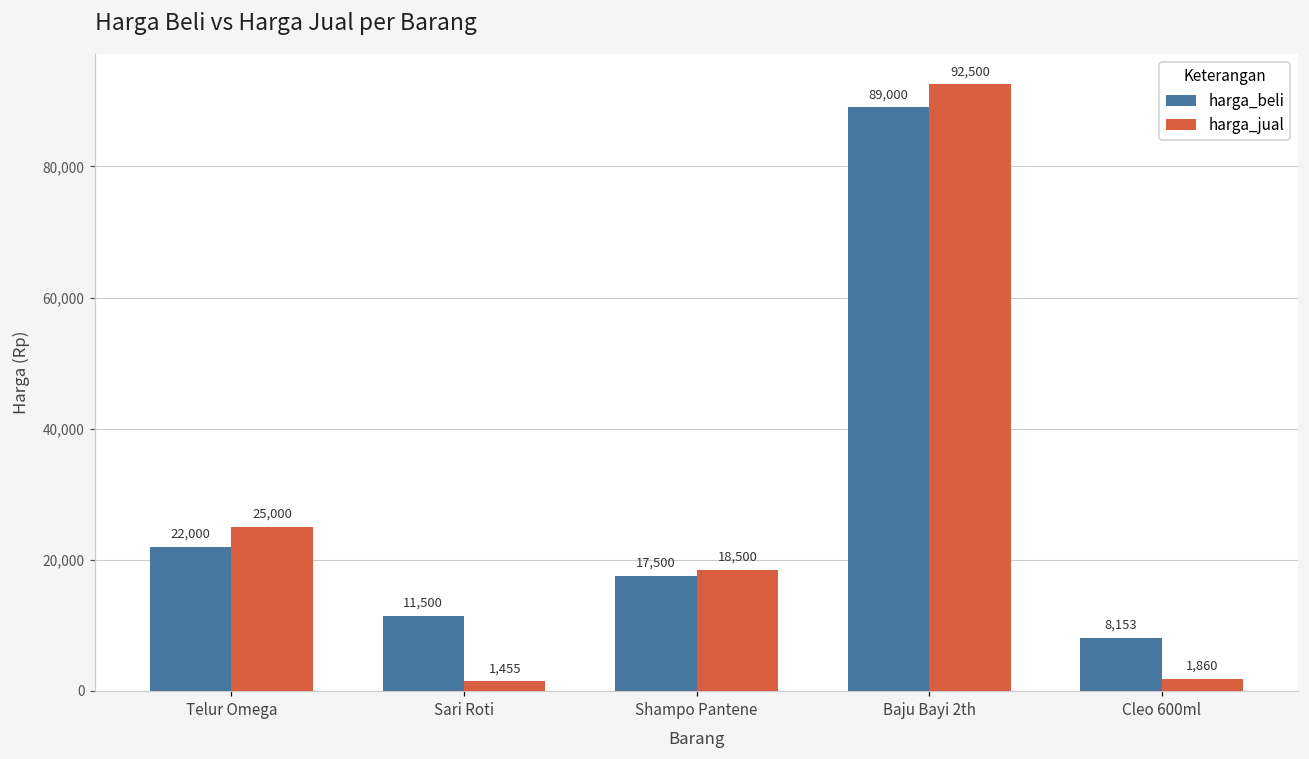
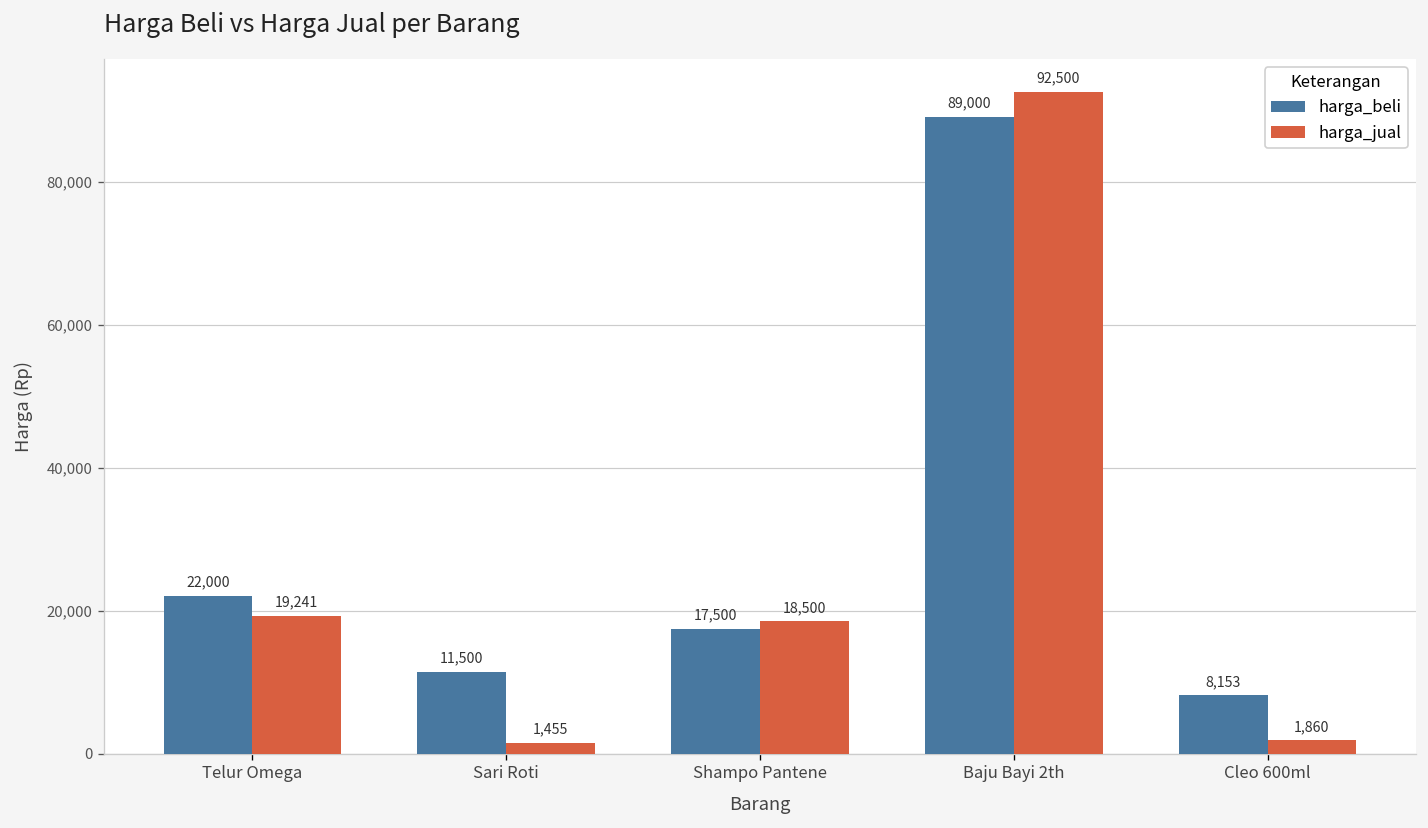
harga_jual, Telur Omega: 25,000 -> 19,241
